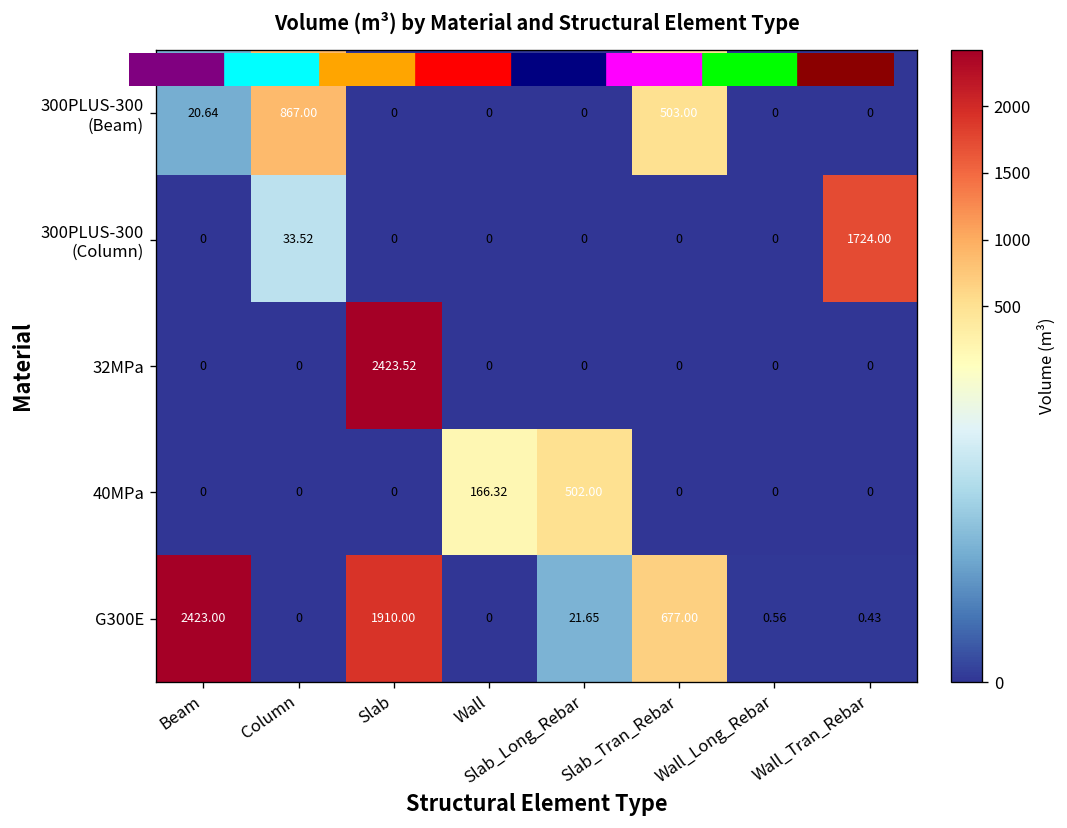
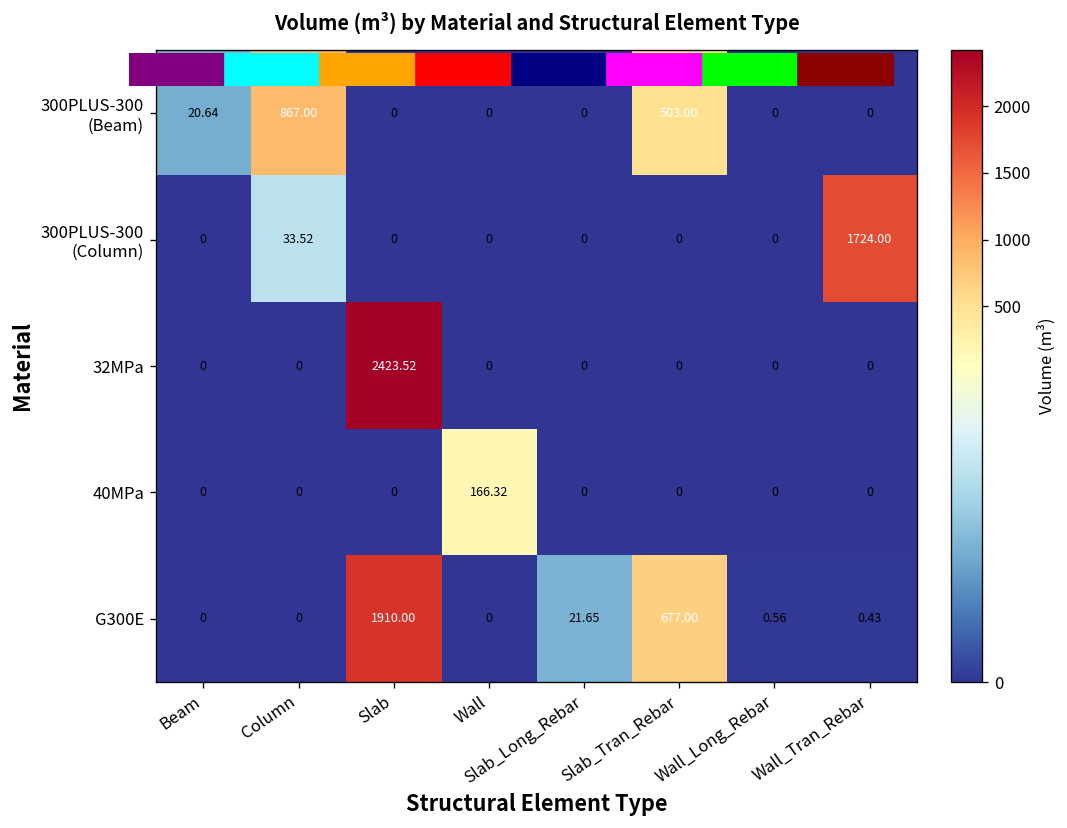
40MPa, Slab_Long_Rebar: 502.00 -> 0
G300E, Beam: 2423.00 -> 0
